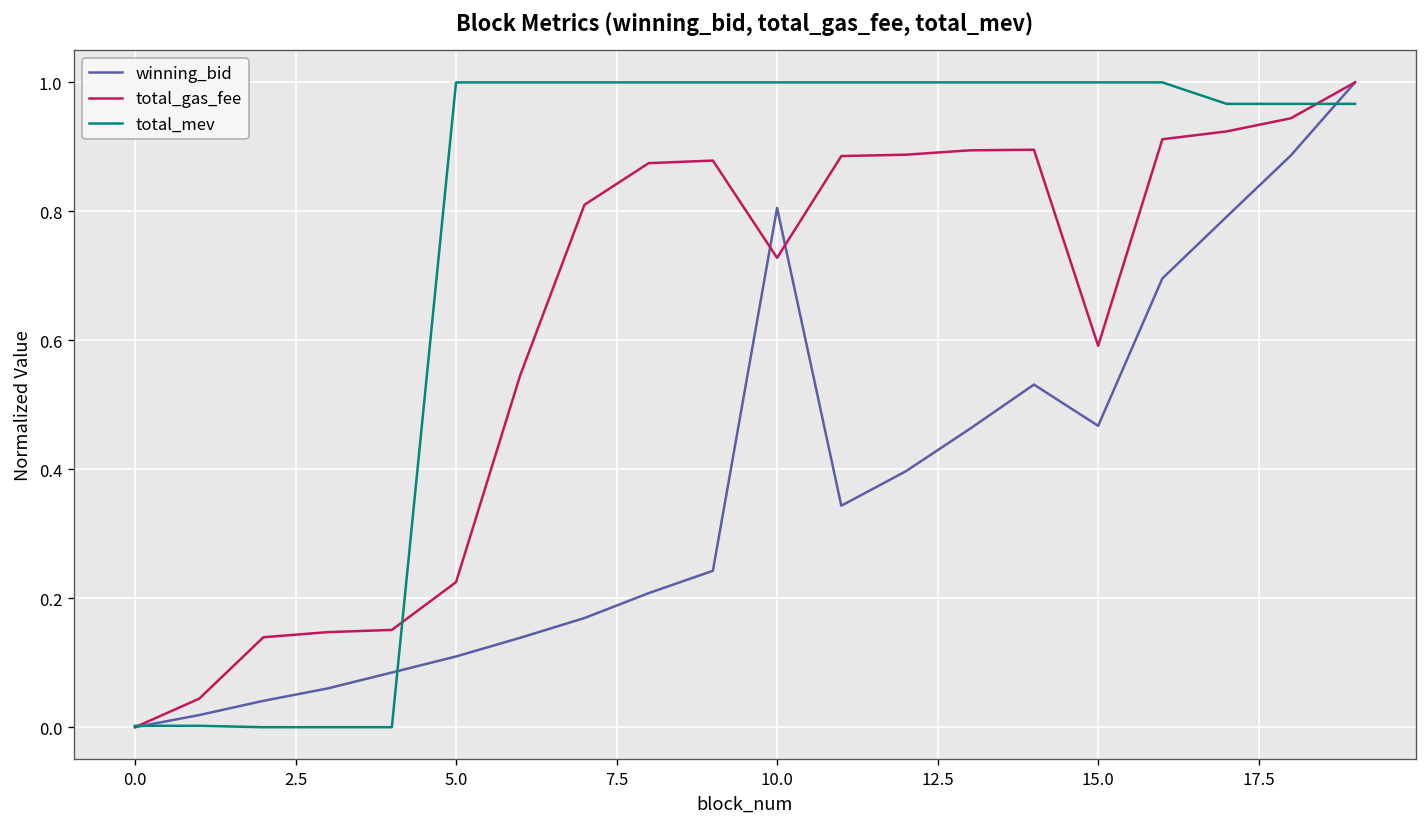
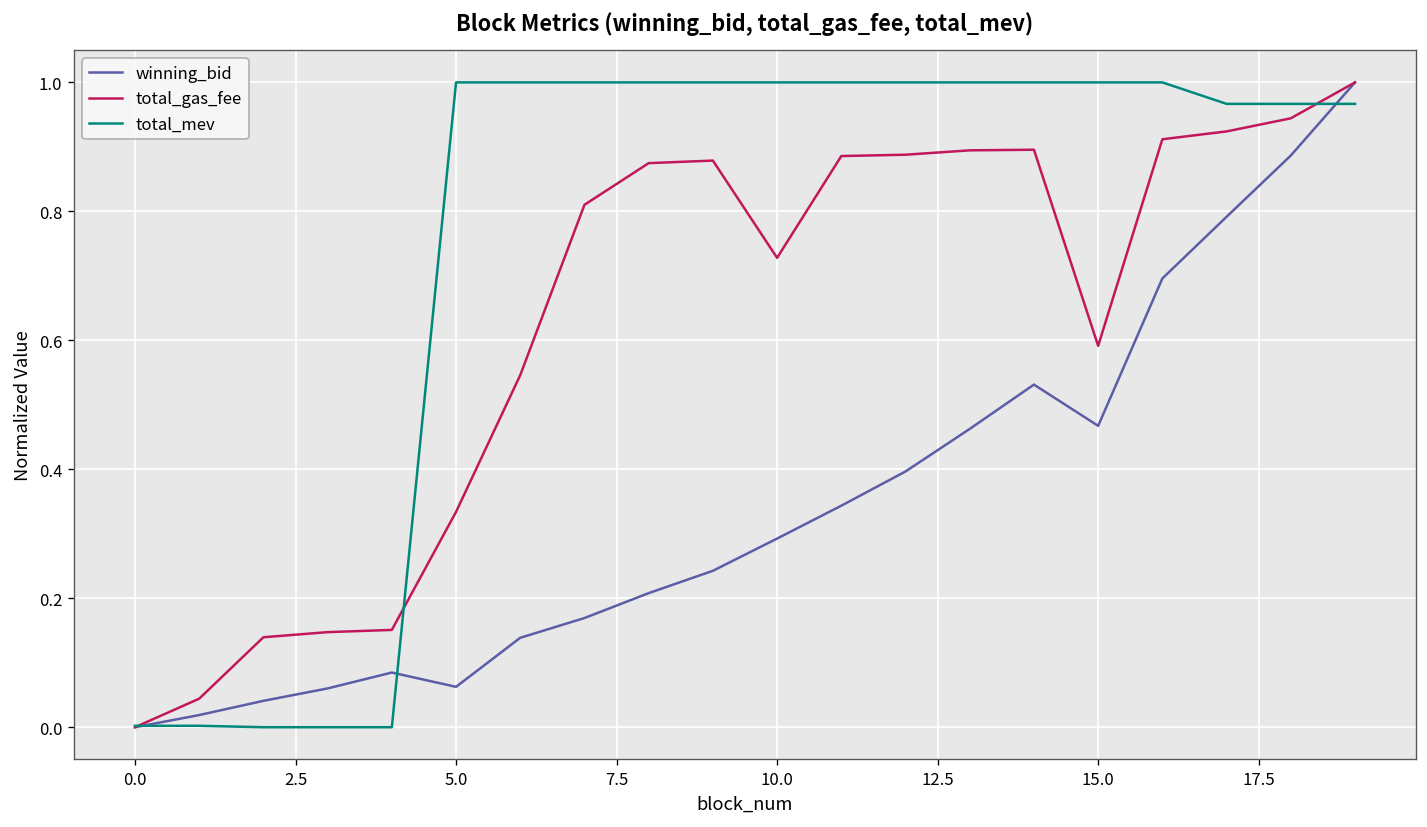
winning_bid, 5.0: 0.11 -> 0.06
total_gas_fee, 5.0: 0.22 -> 0.33
winning_bid, 10.0: 0.81 -> 0.29
